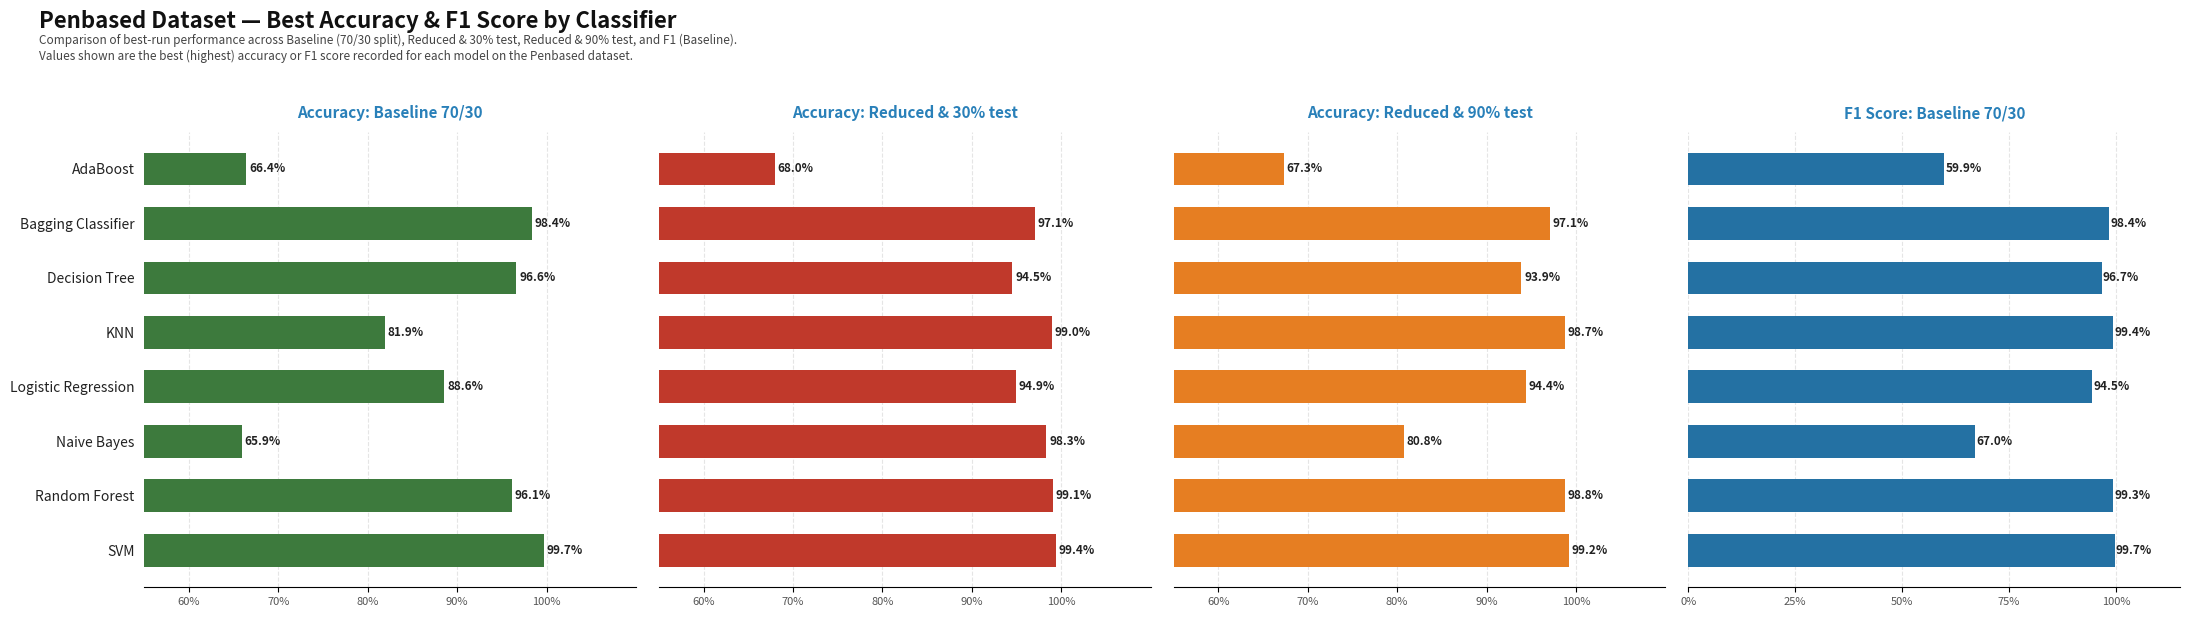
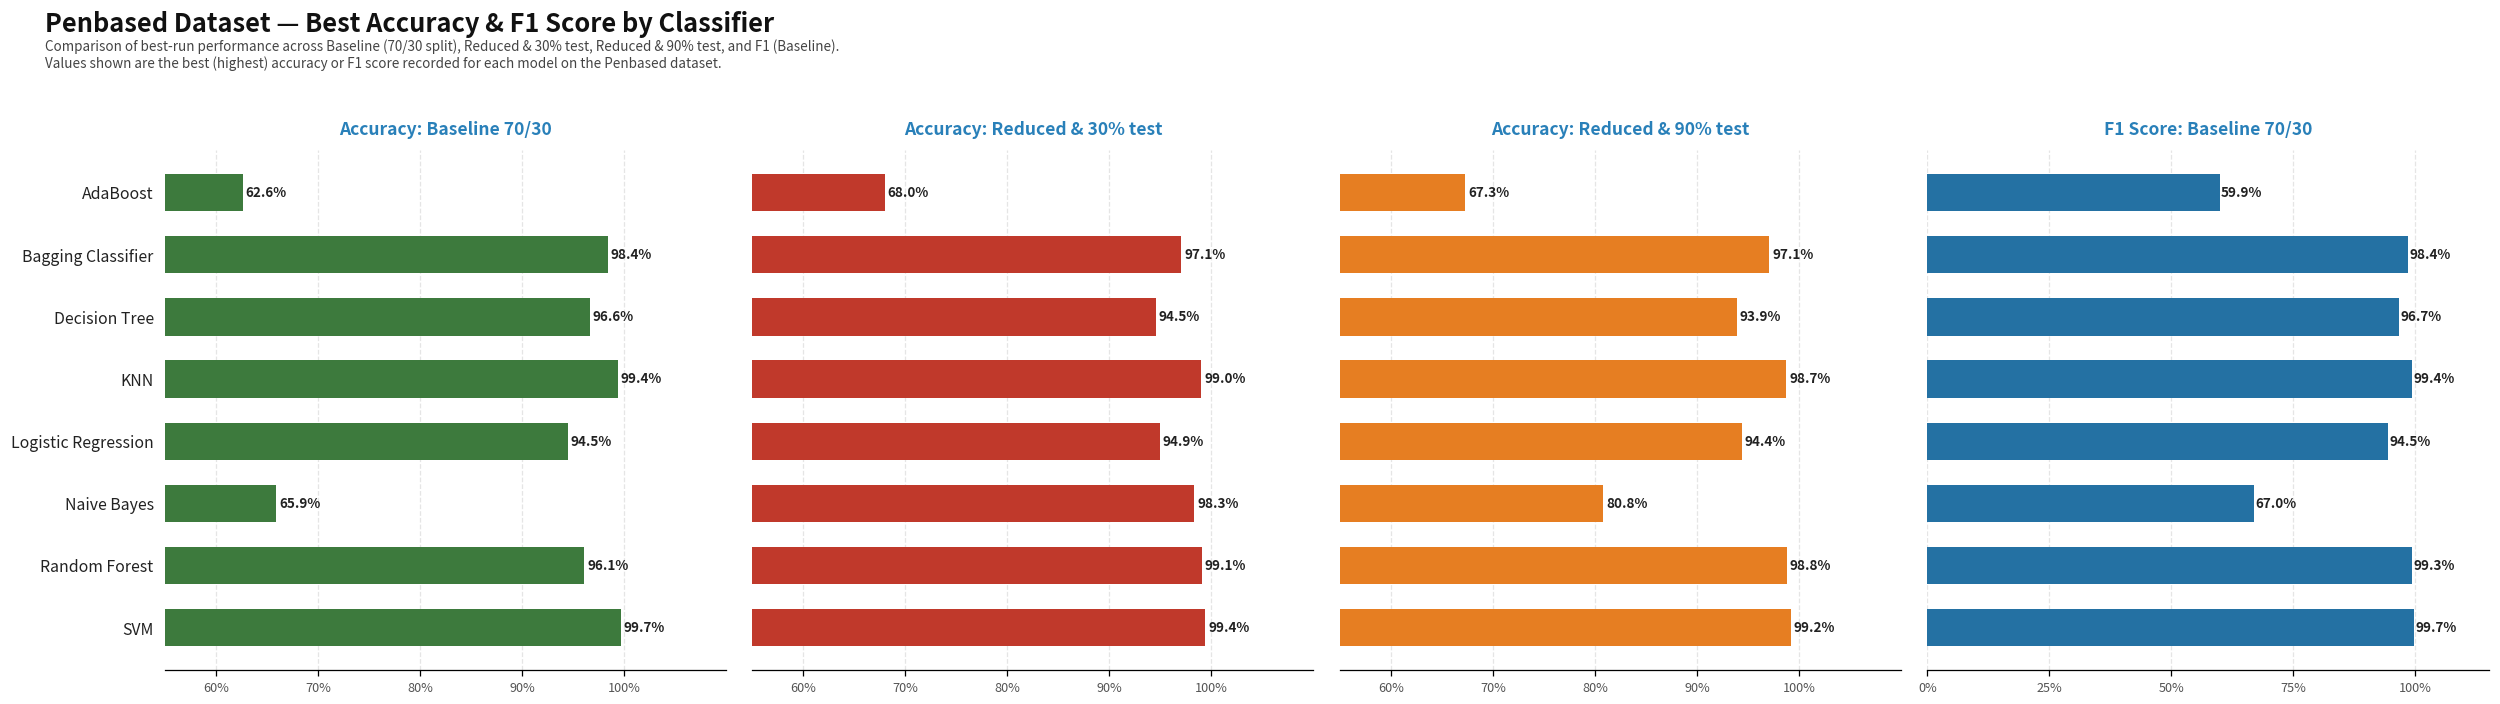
Accuracy: Baseline 70/30, AdaBoost: 66.4% -> 62.6%
Accuracy: Baseline 70/30, KNN: 81.9% -> 99.4%
Accuracy: Baseline 70/30, Logistic Regression: 88.6% -> 94.5%
